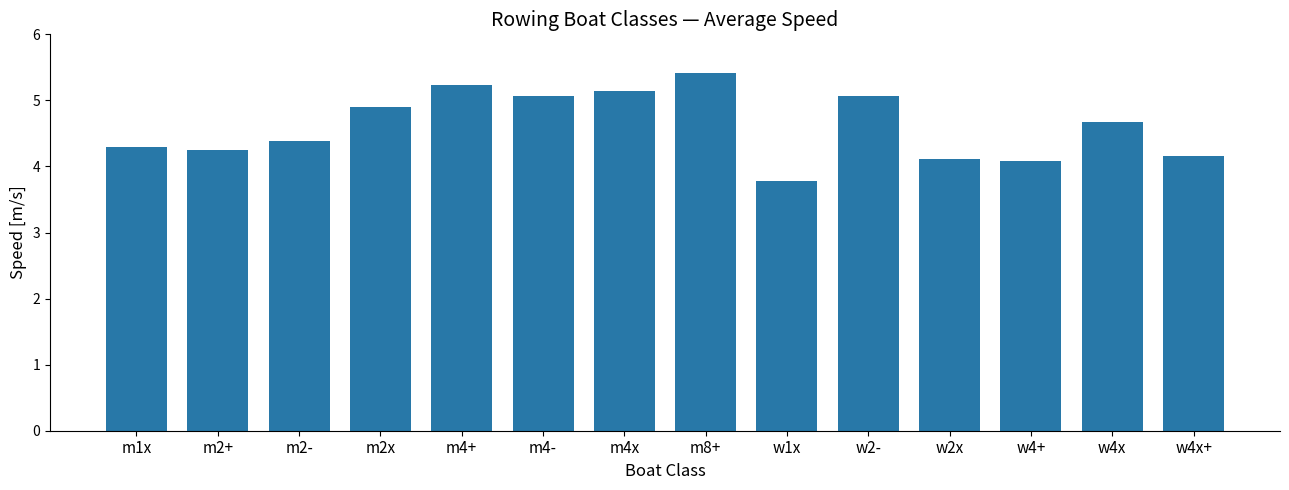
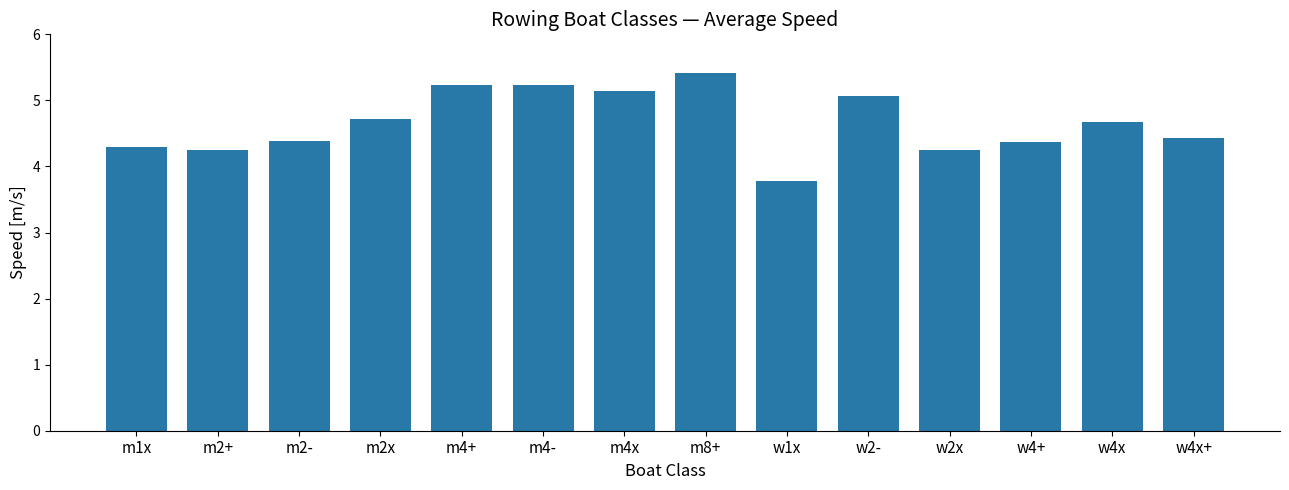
m2x: 4.9 -> 4.7
m4-: 5.1 -> 5.2
w2x: 4.1 -> 4.3
w4+: 4.1 -> 4.4
w4x+: 4.2 -> 4.4
